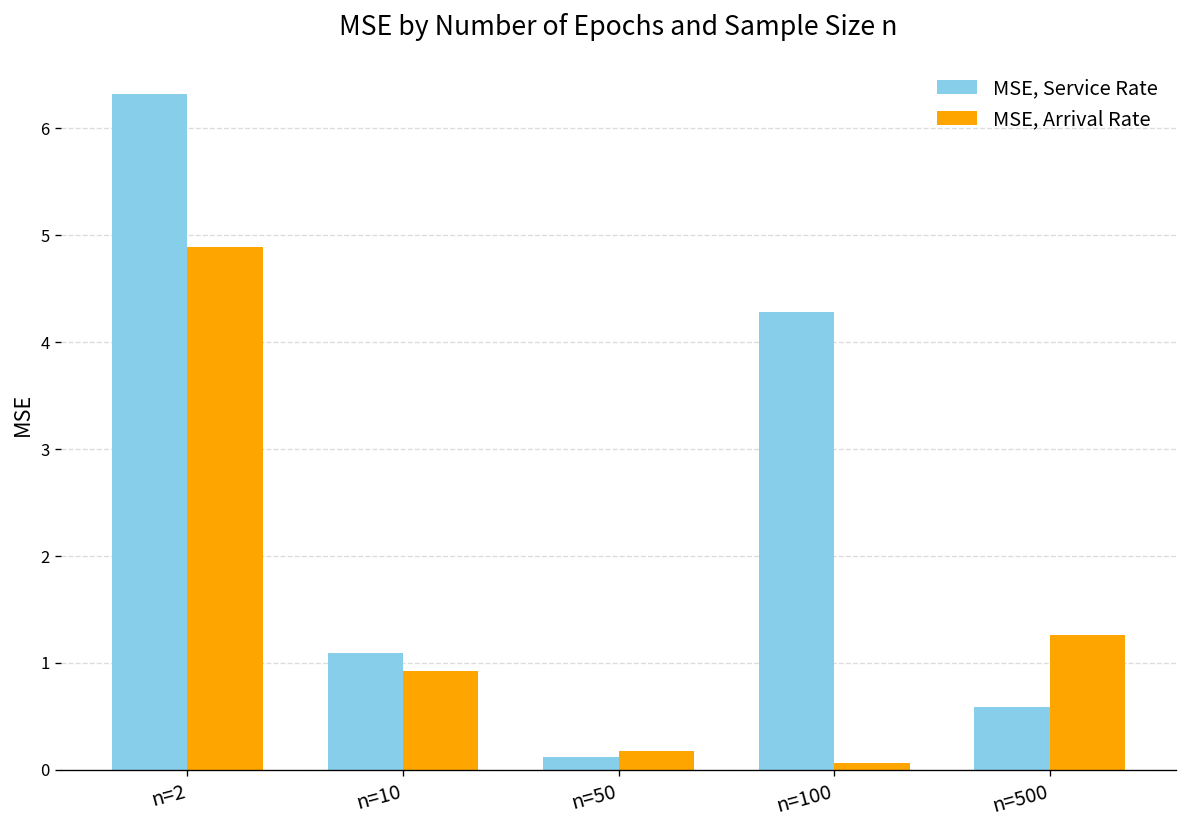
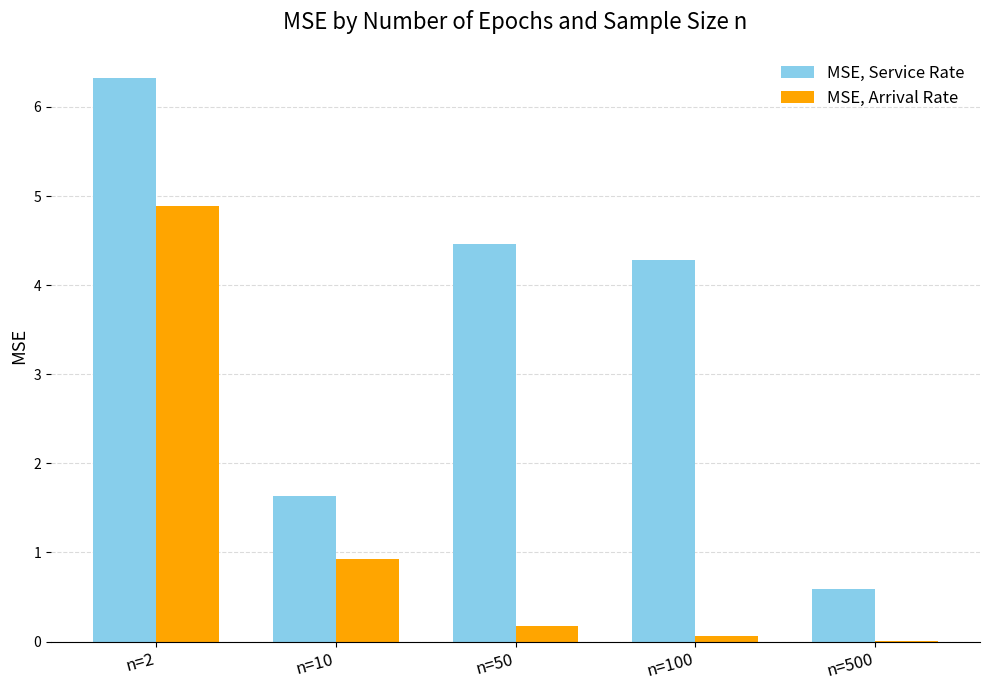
MSE, Service Rate, n=10: 1.1 -> 1.6
MSE, Service Rate, n=50: 0.1 -> 4.5
MSE, Arrival Rate, n=500: 1.3 -> 0.0
